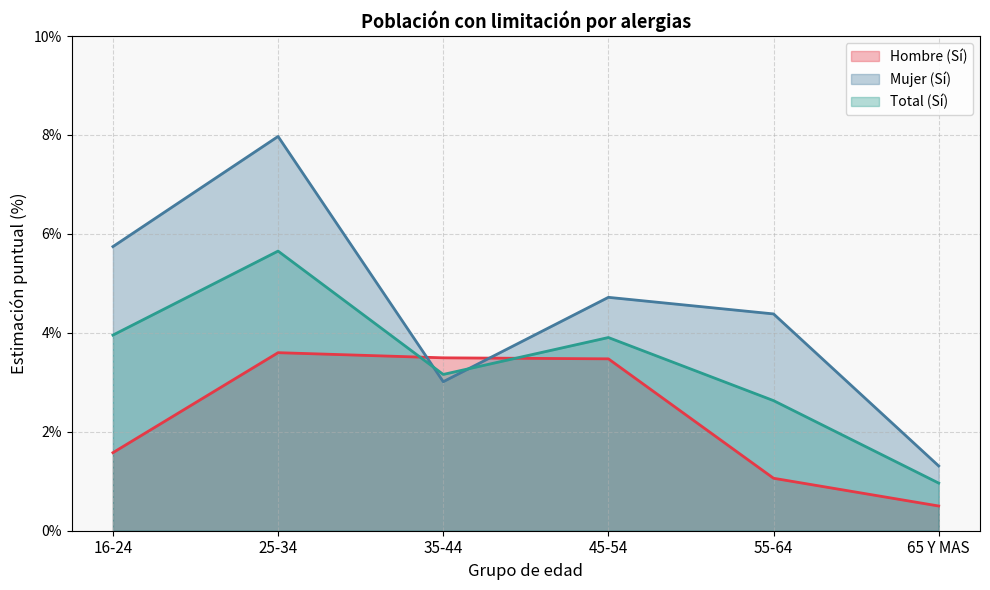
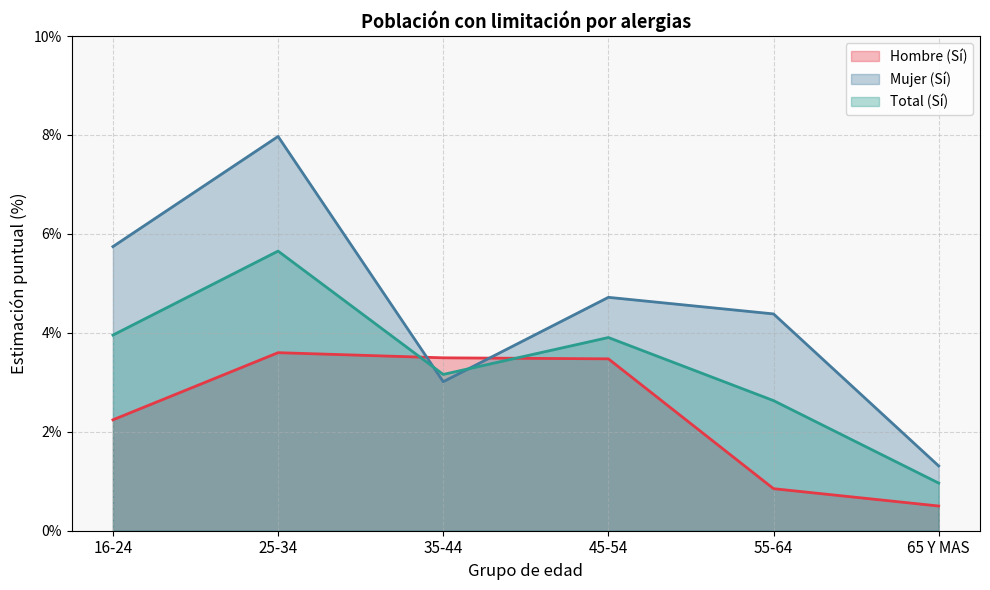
Hombre (Sí), 16-24: 1.6% -> 2.2%
Hombre (Sí), 55-64: 1.1% -> 0.8%
